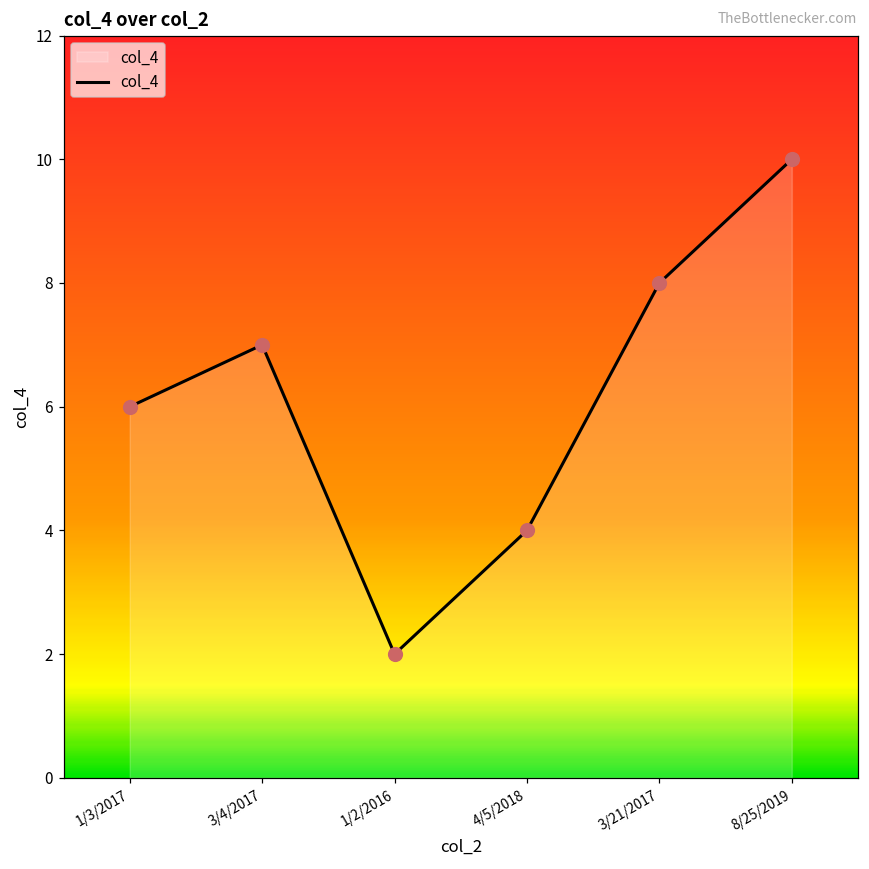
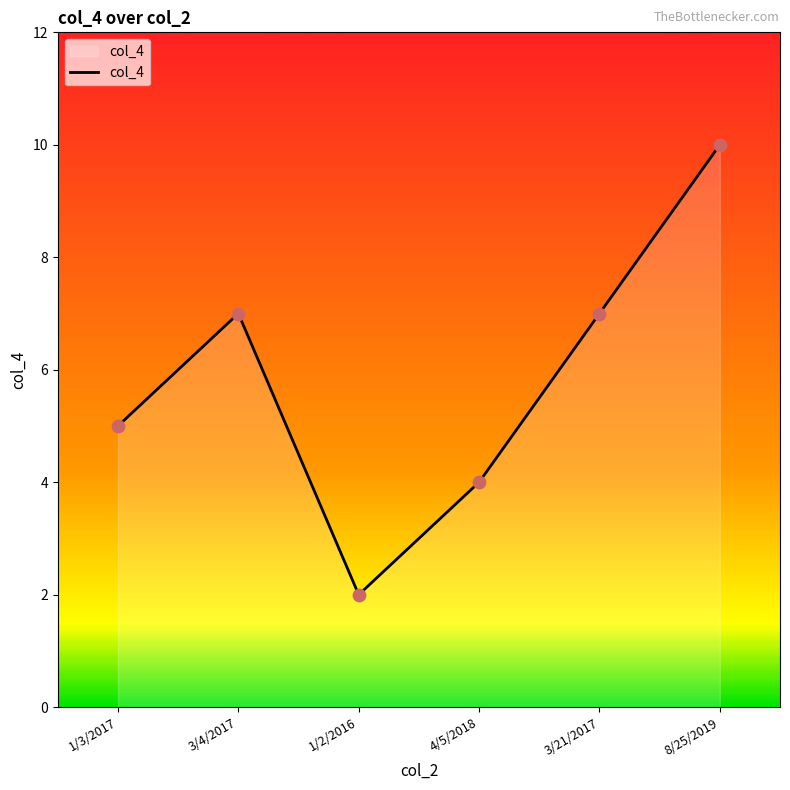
1/3/2017: 6 -> 5
3/21/2017: 8 -> 7
